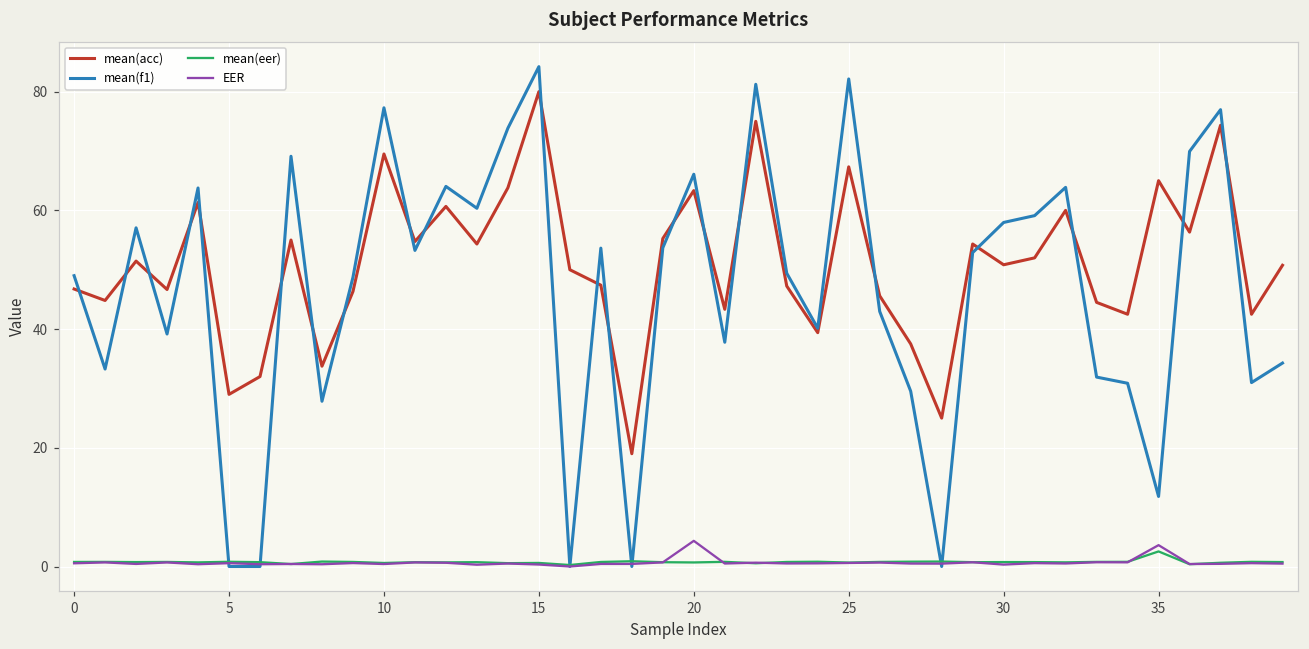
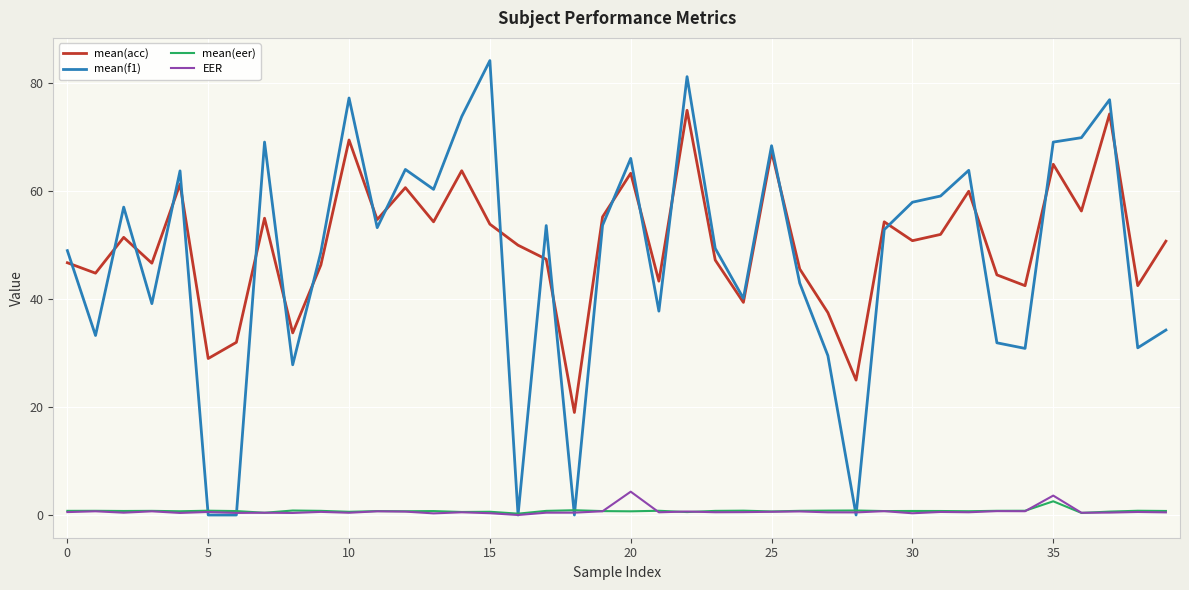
mean(acc), 15: 80 -> 54
mean(f1), 25: 82 -> 68
mean(f1), 35: 12 -> 69
